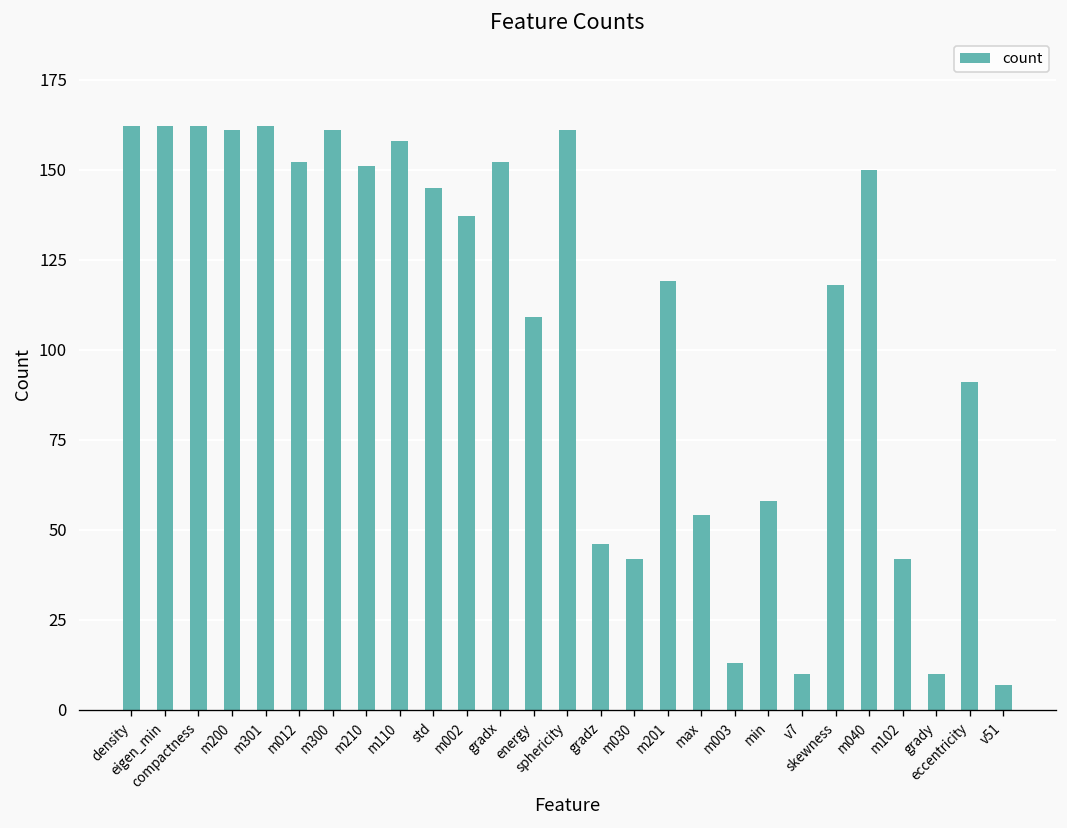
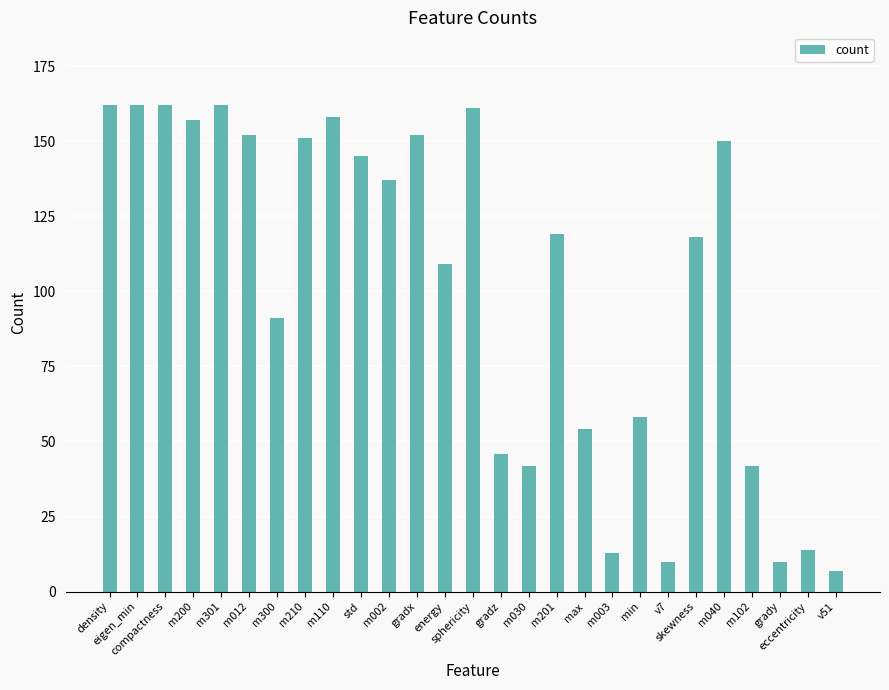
m200: 161 -> 157
m300: 161 -> 91
eccentricity: 91 -> 14
